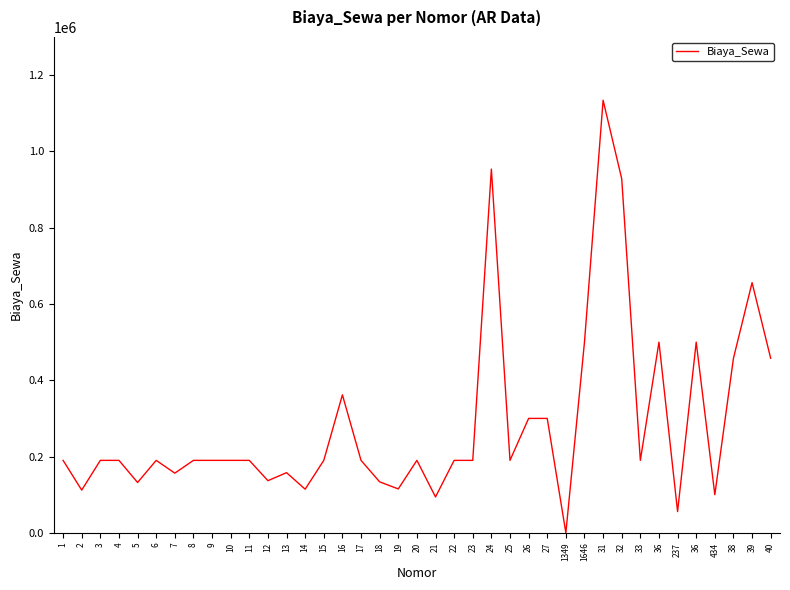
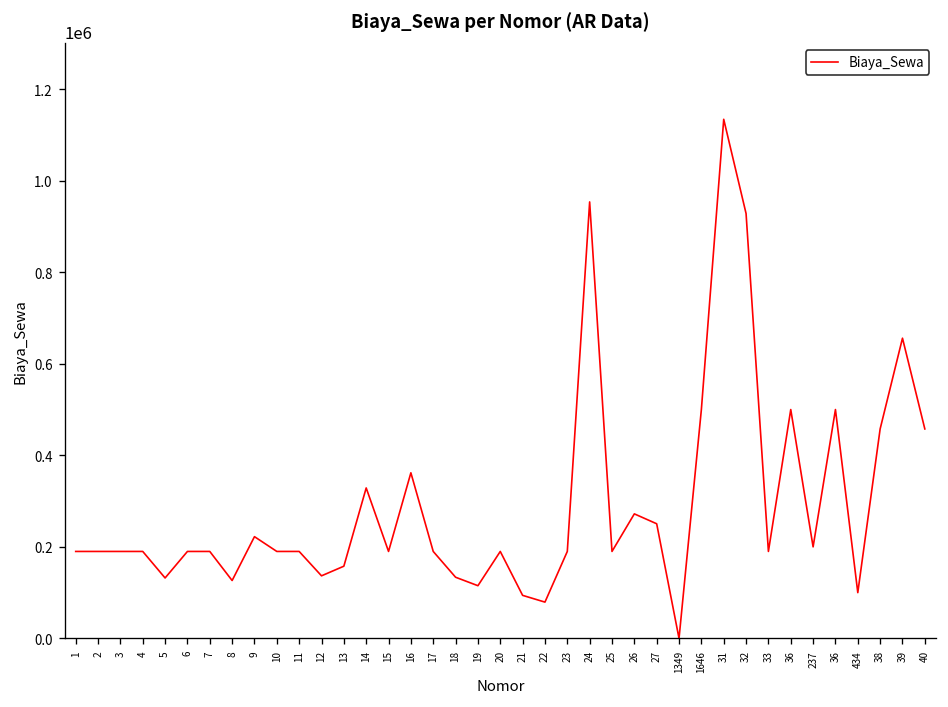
2: 110000 -> 190000
7: 160000 -> 190000
8: 190000 -> 130000
9: 190000 -> 220000
14: 110000 -> 330000
22: 190000 -> 80000
26: 300000 -> 270000
27: 300000 -> 250000
237: 60000 -> 200000
